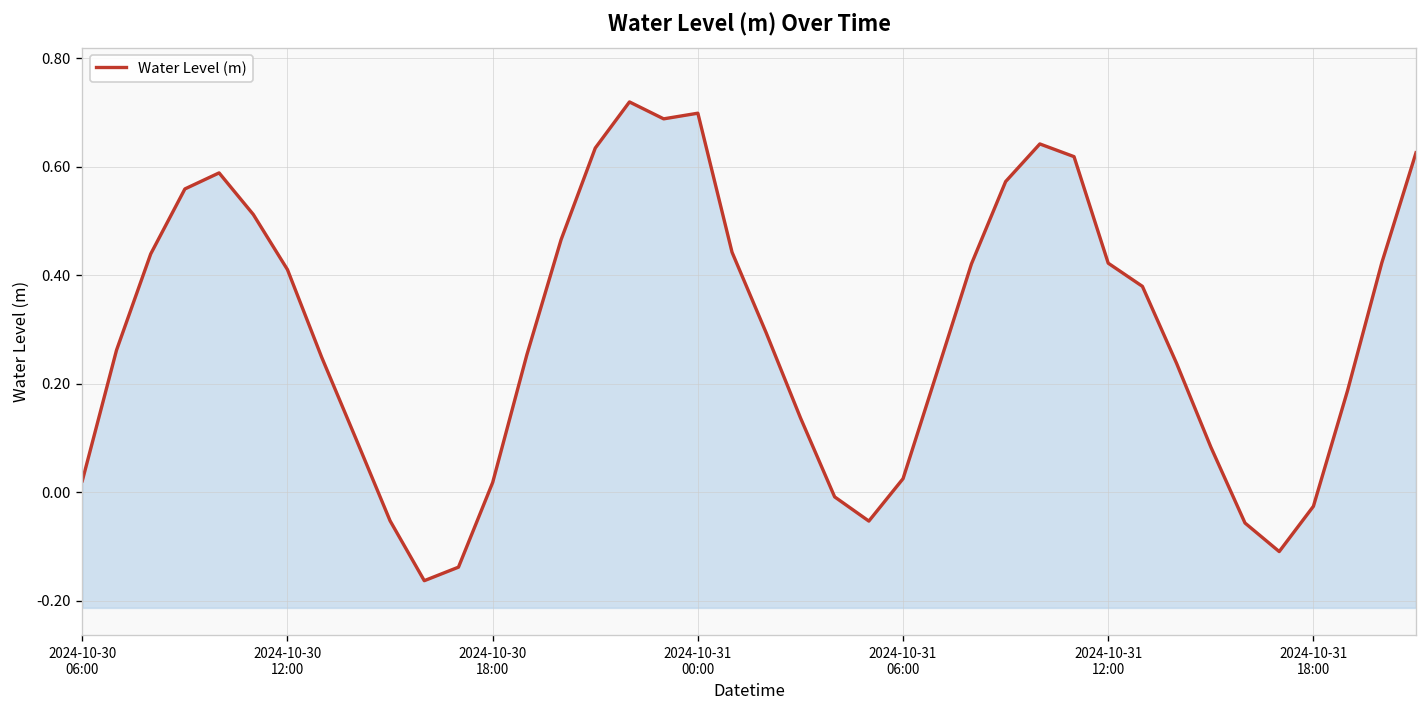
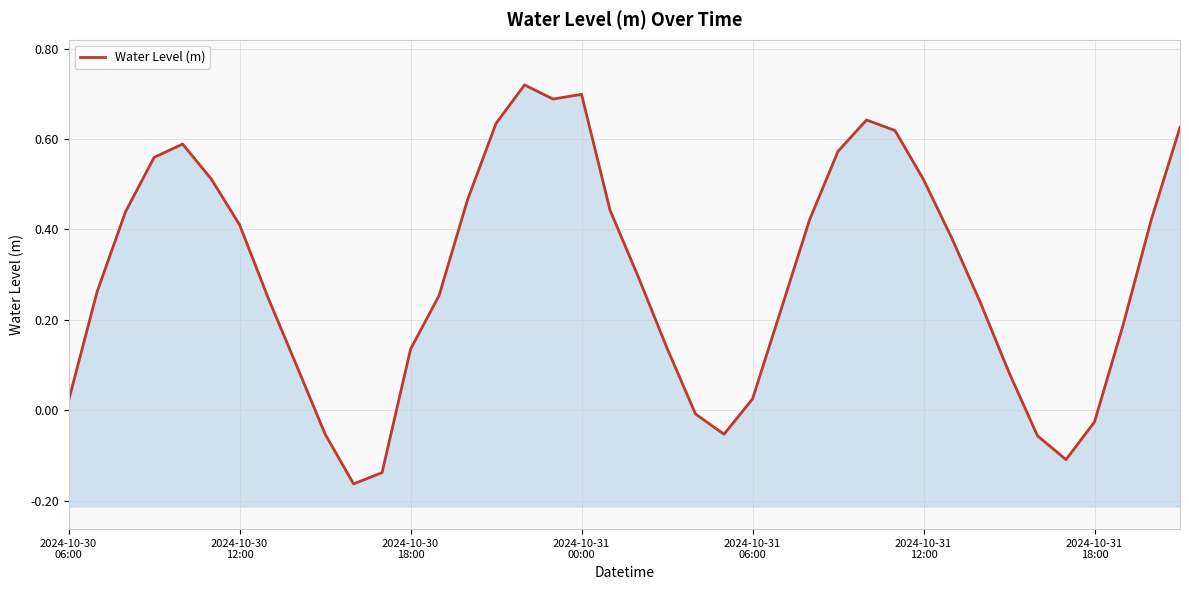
2024-10-30 18:00: 0.02 -> 0.14
2024-10-31 12:00: 0.42 -> 0.51
